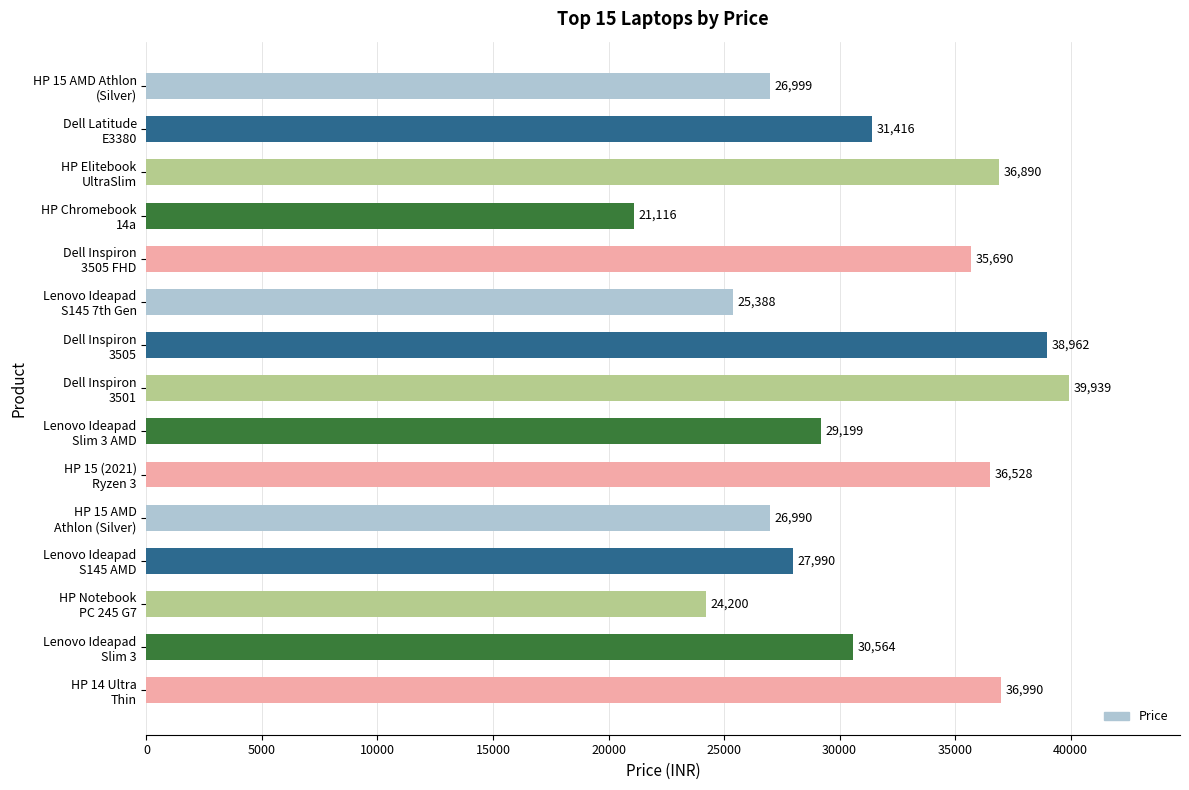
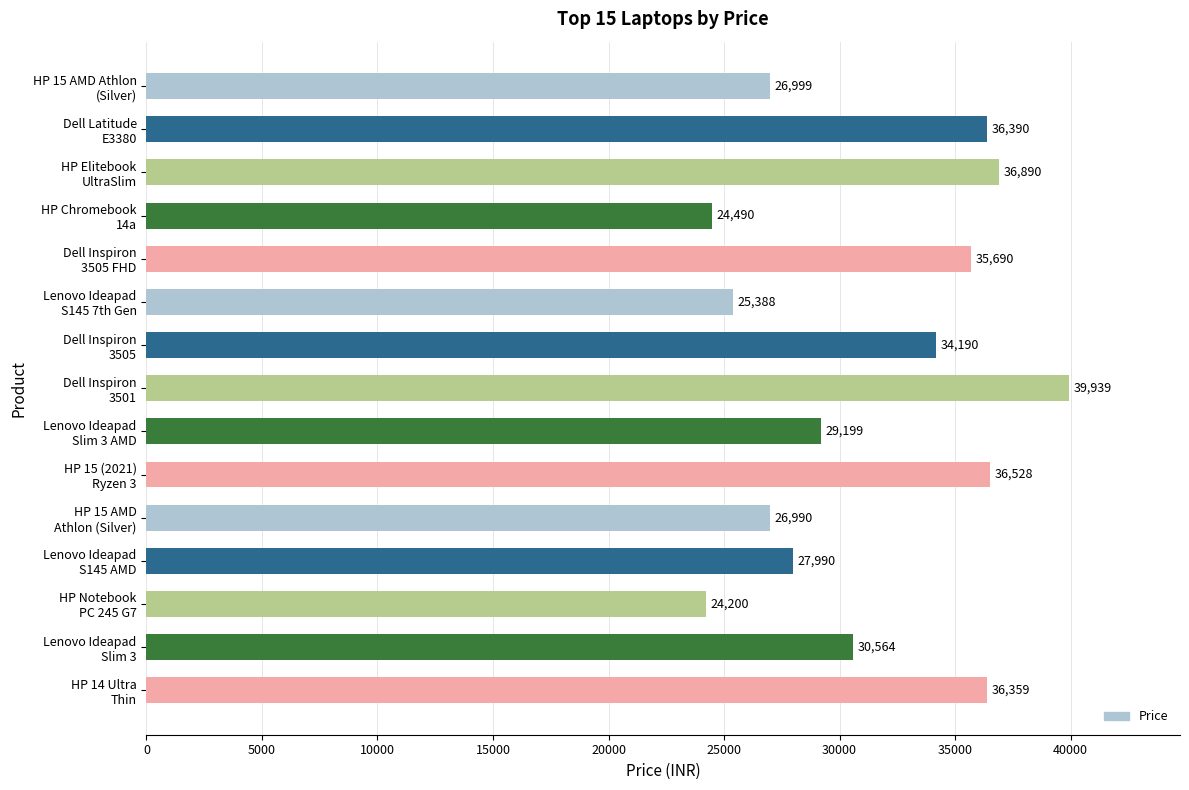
Dell Latitude E3380: 31,416 -> 36,390
HP Chromebook 14a: 21,116 -> 24,490
Dell Inspiron 3505: 38,962 -> 34,190
HP 14 Ultra Thin: 36,990 -> 36,359
